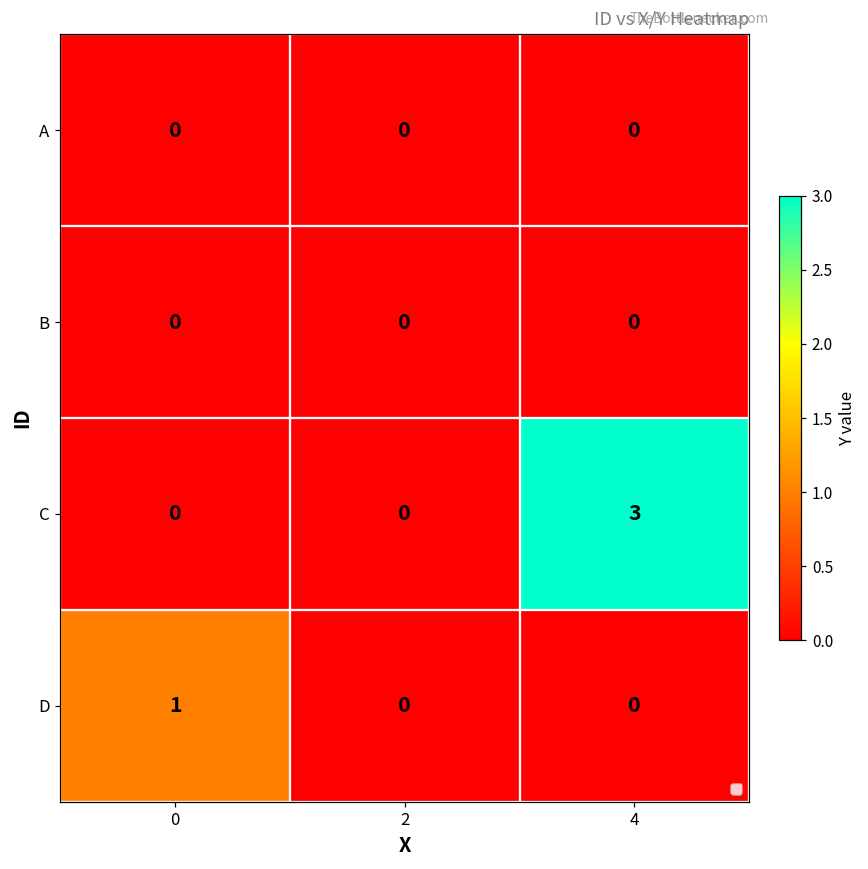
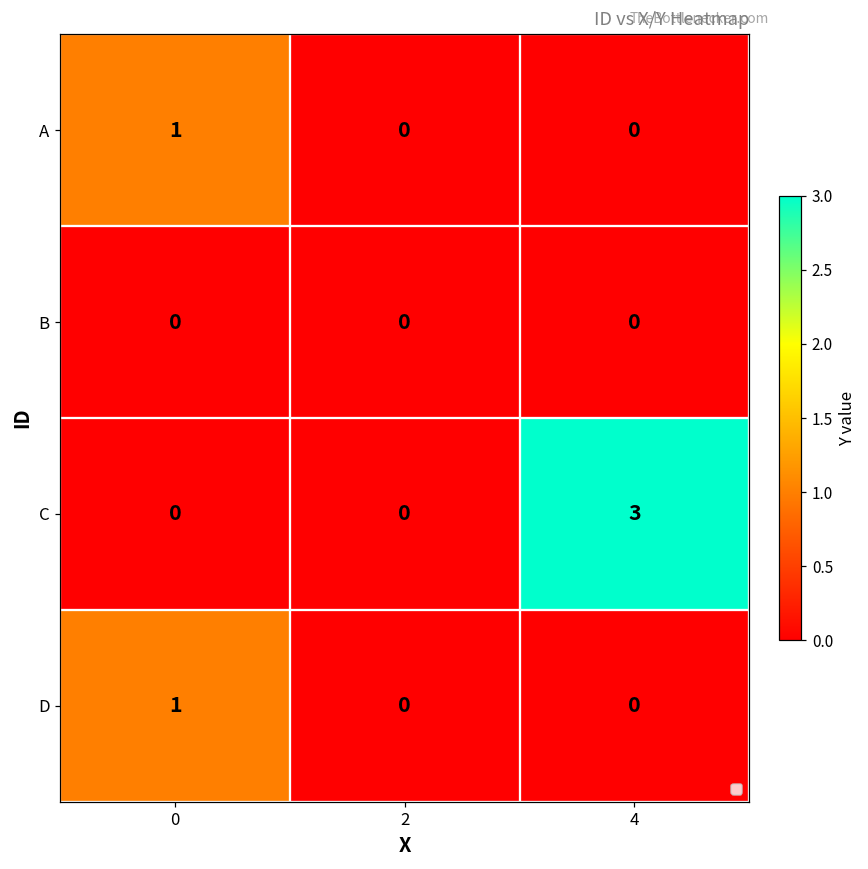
A, 0: 0 -> 1
